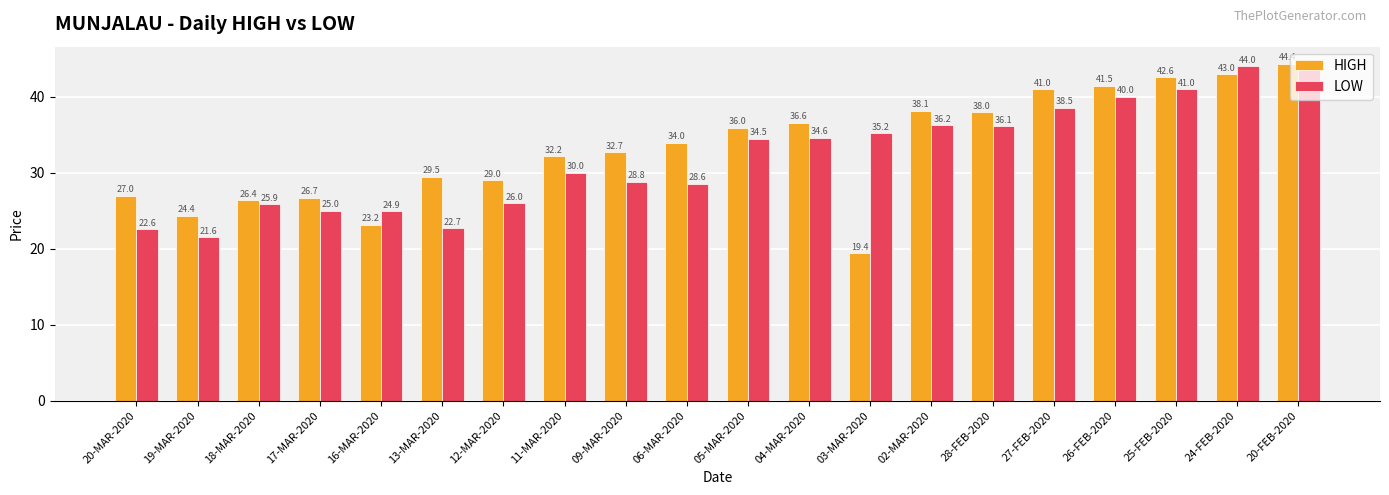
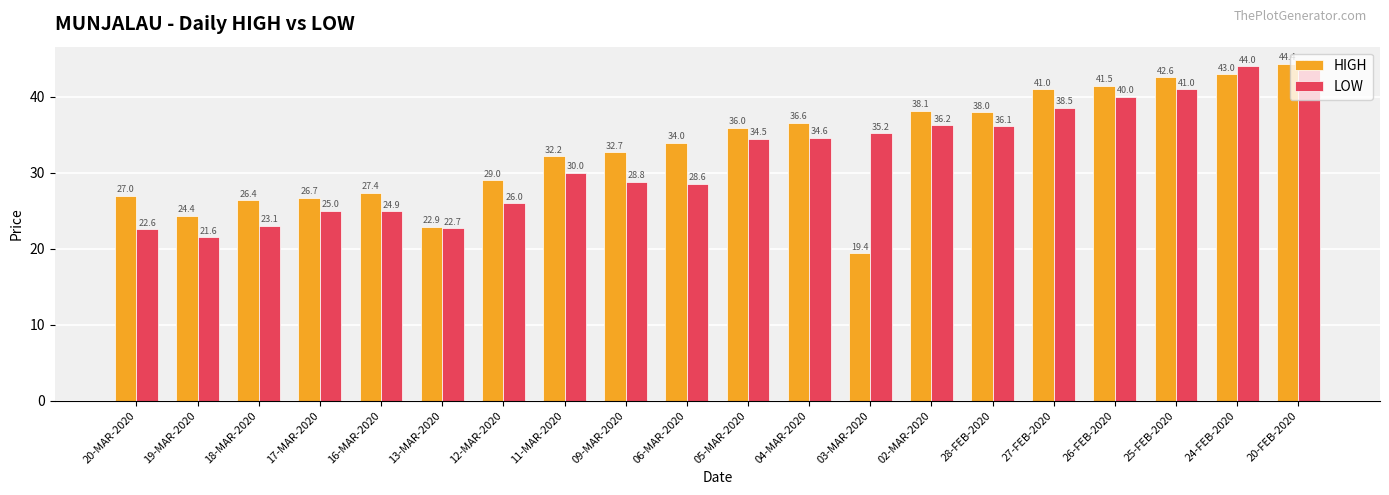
LOW, 18-MAR-2020: 25.9 -> 23.1
HIGH, 16-MAR-2020: 23.2 -> 27.4
HIGH, 13-MAR-2020: 29.5 -> 22.9
